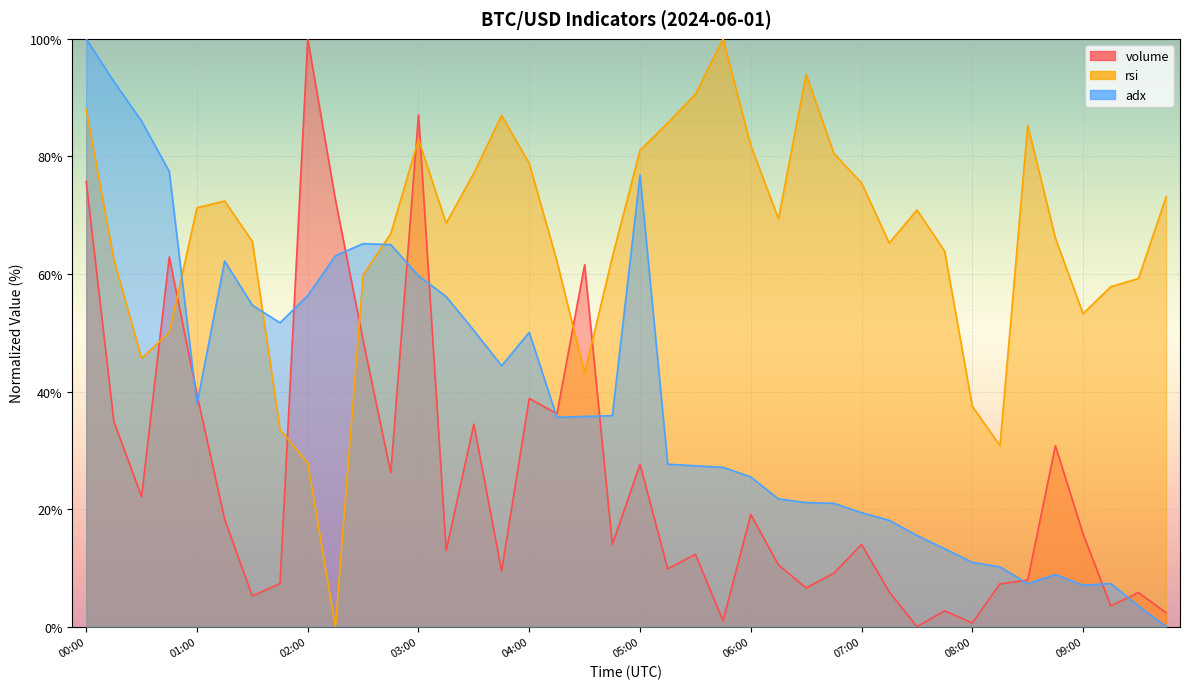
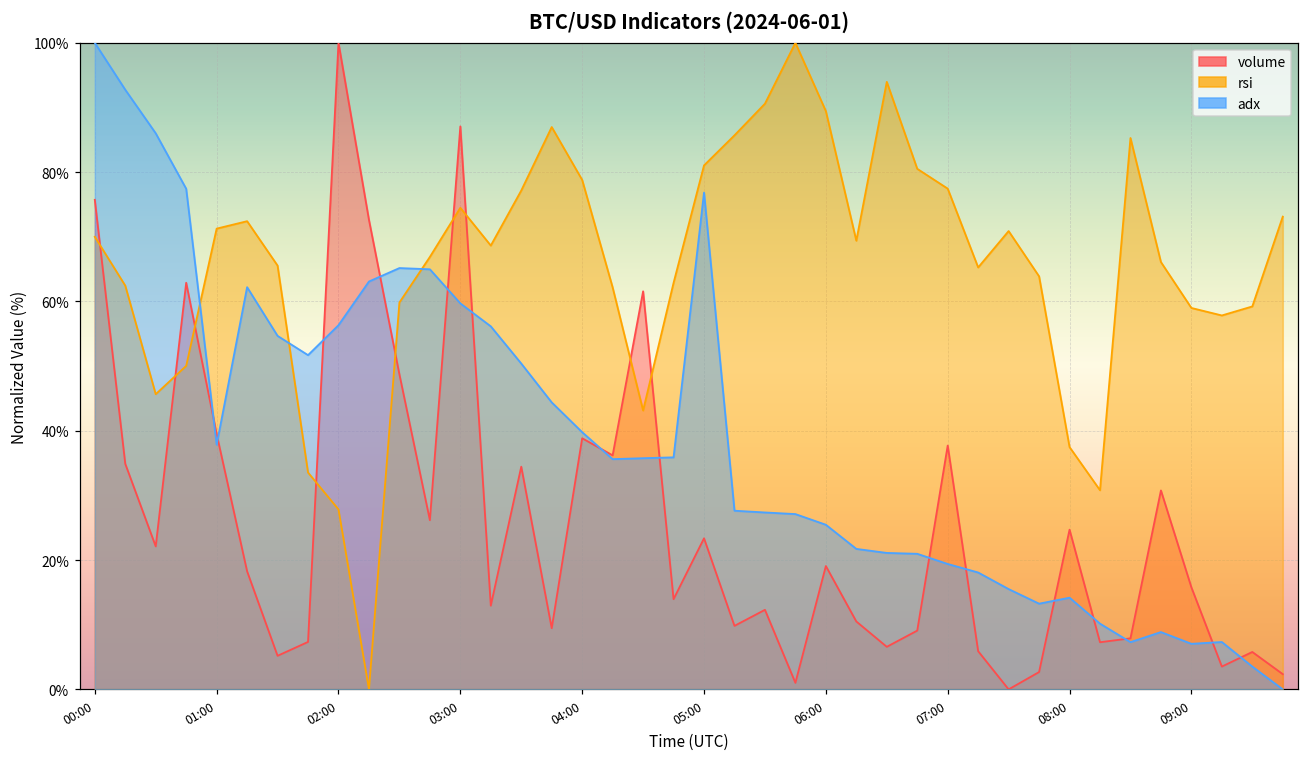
rsi, 00:00: 88% -> 70%
rsi, 03:00: 83% -> 74%
adx, 04:00: 50% -> 40%
volume, 05:00: 28% -> 23%
rsi, 06:00: 82% -> 89%
volume, 07:00: 14% -> 38%
rsi, 07:00: 75% -> 77%
volume, 08:00: 1% -> 25%
adx, 08:00: 11% -> 14%
rsi, 09:00: 53% -> 59%
